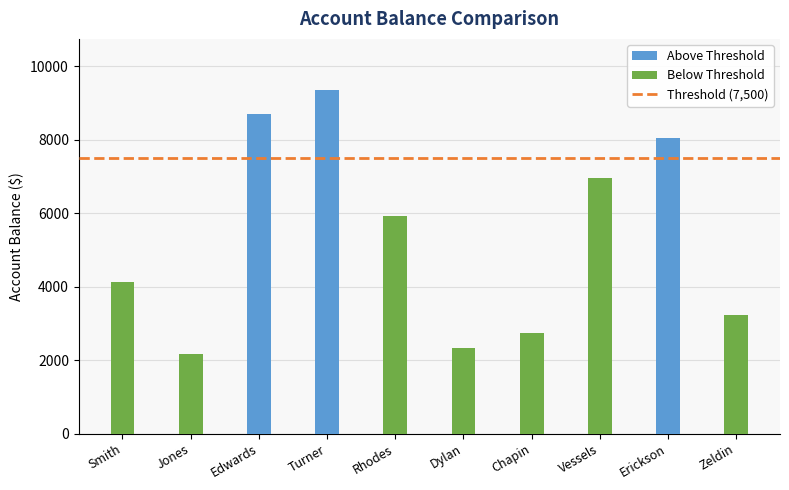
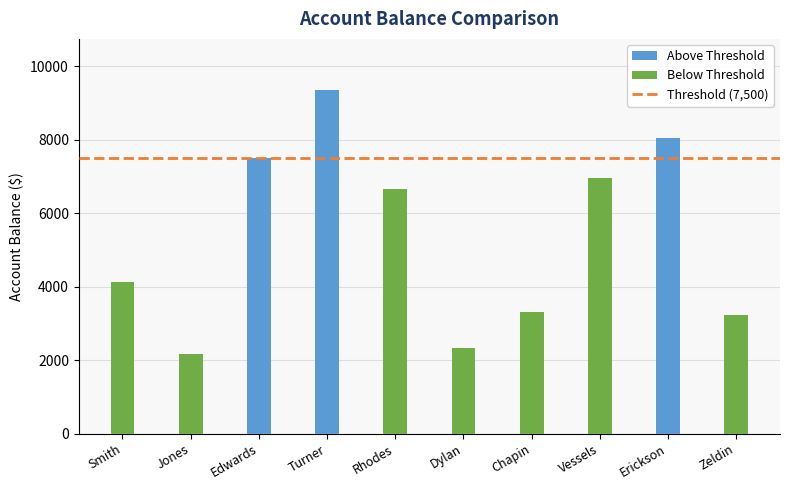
Edwards: 8700 -> 7500
Rhodes: 5900 -> 6700
Chapin: 2800 -> 3300
